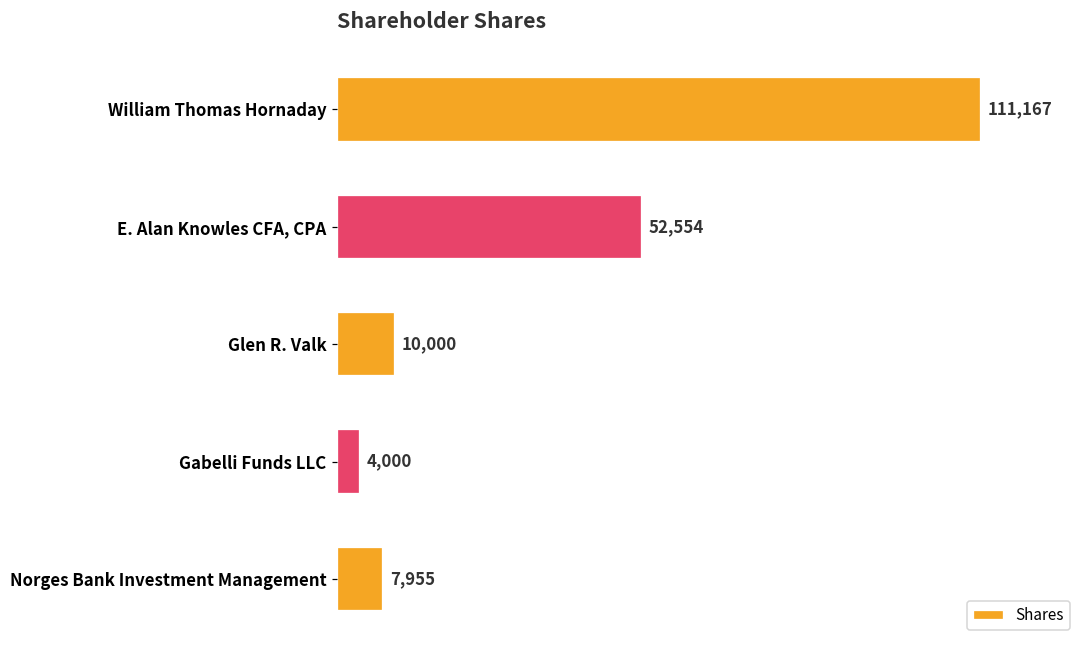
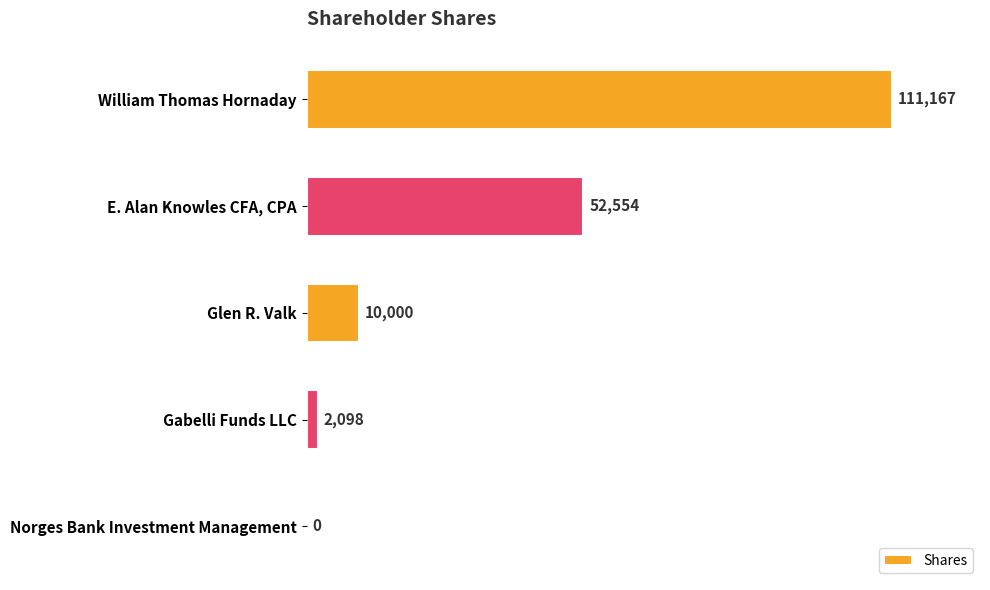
Gabelli Funds LLC: 4,000 -> 2,098
Norges Bank Investment Management: 7,955 -> 0
